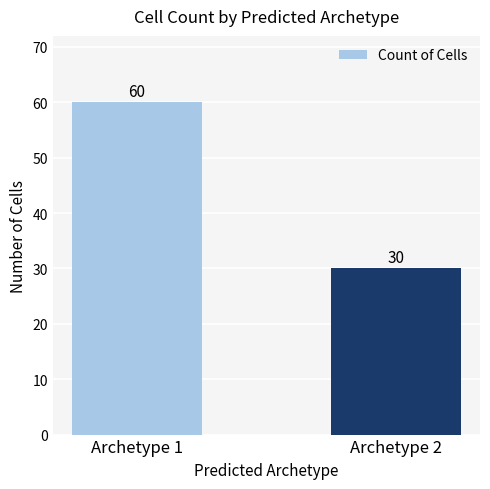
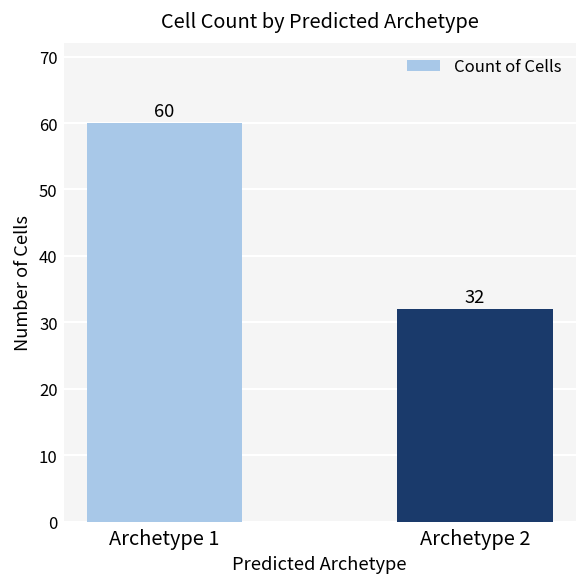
Archetype 2: 30 -> 32
